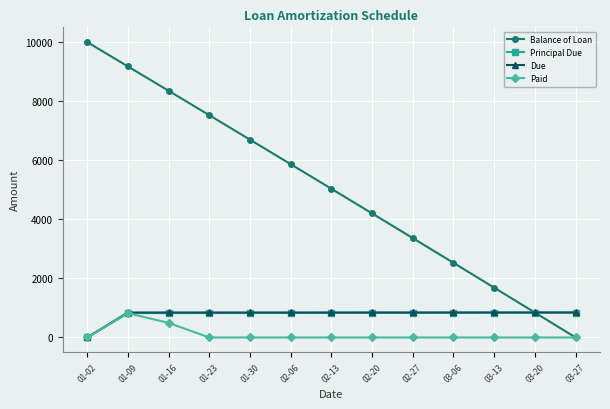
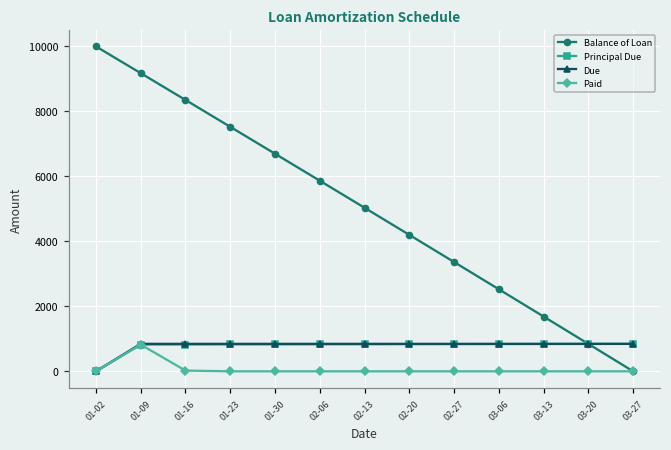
Paid, 01-16: 500 -> 0
